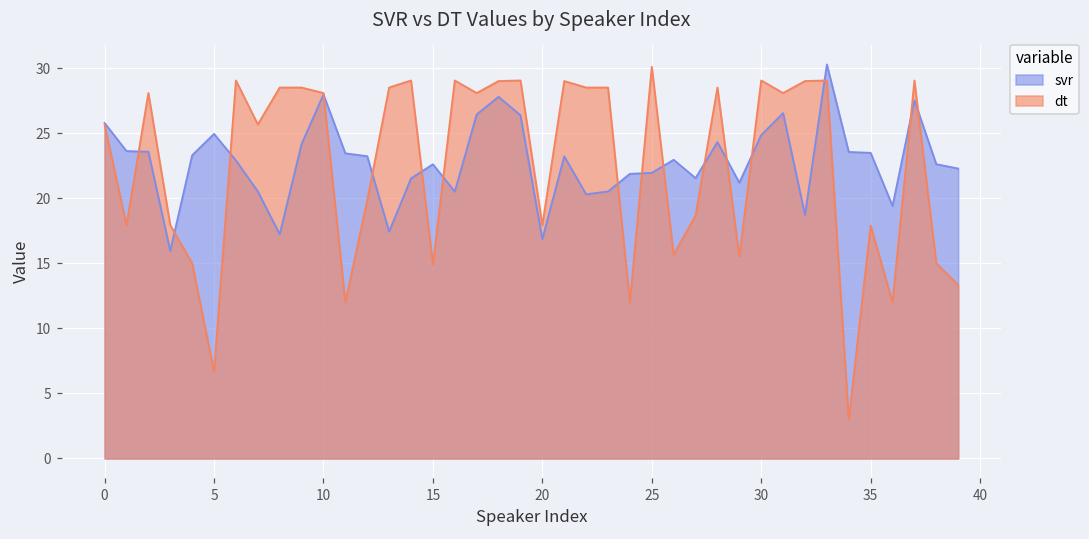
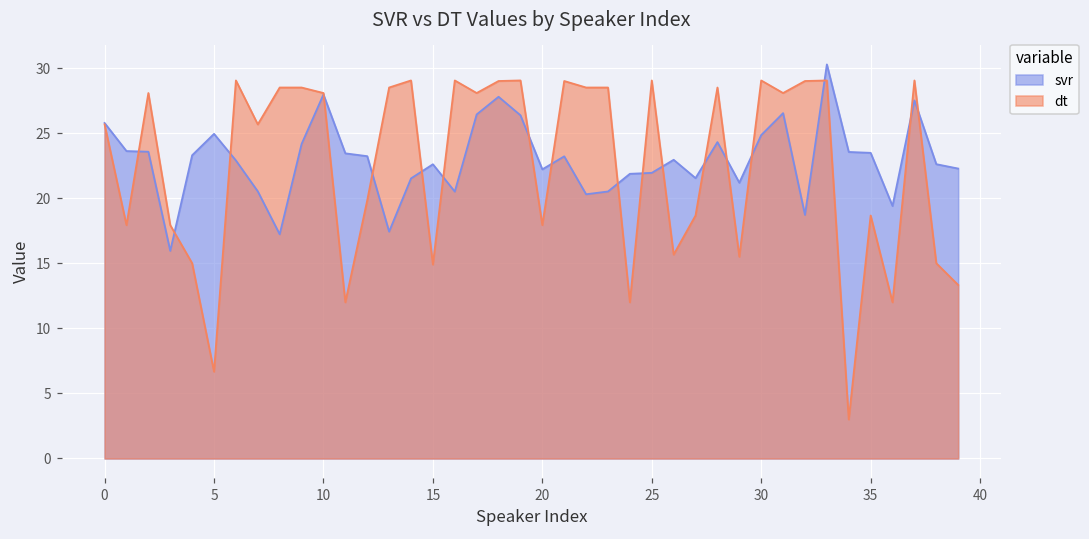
svr, 20: 16.9 -> 22.2
dt, 25: 30.1 -> 29.0
dt, 35: 17.9 -> 18.7
